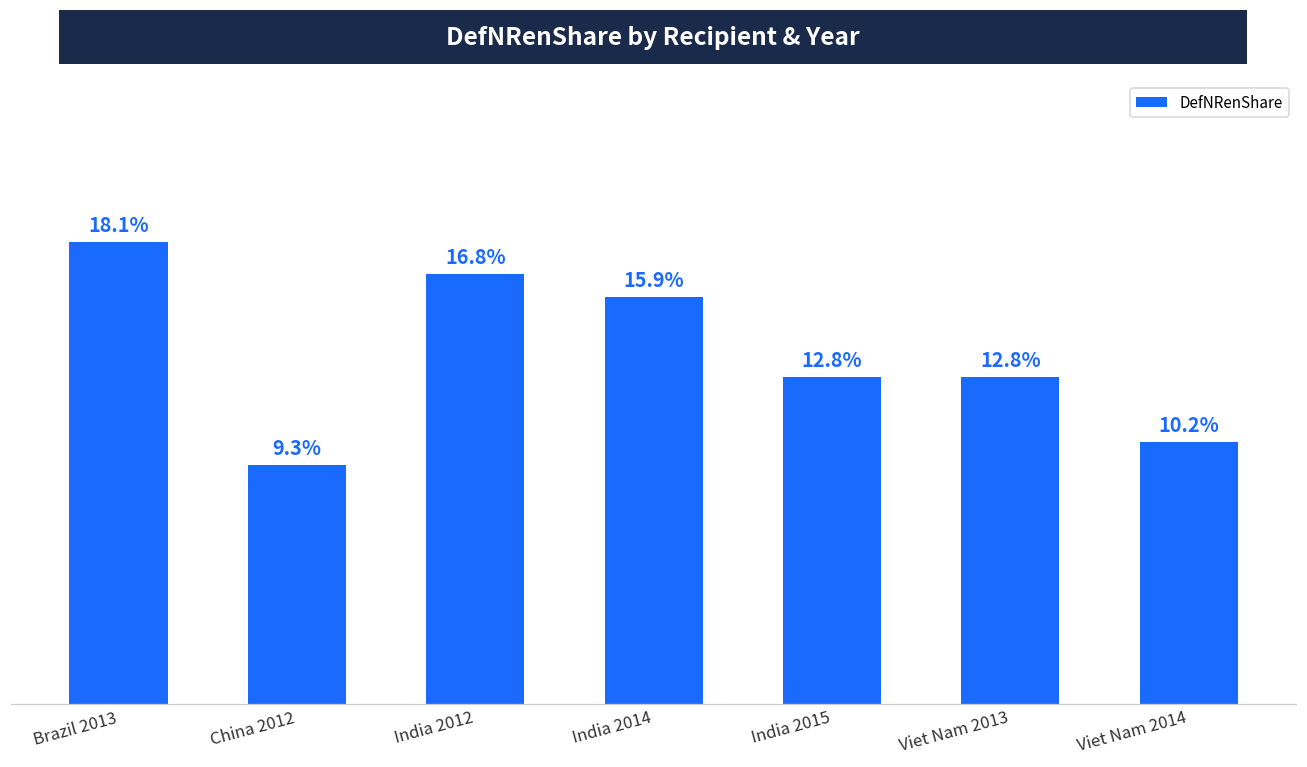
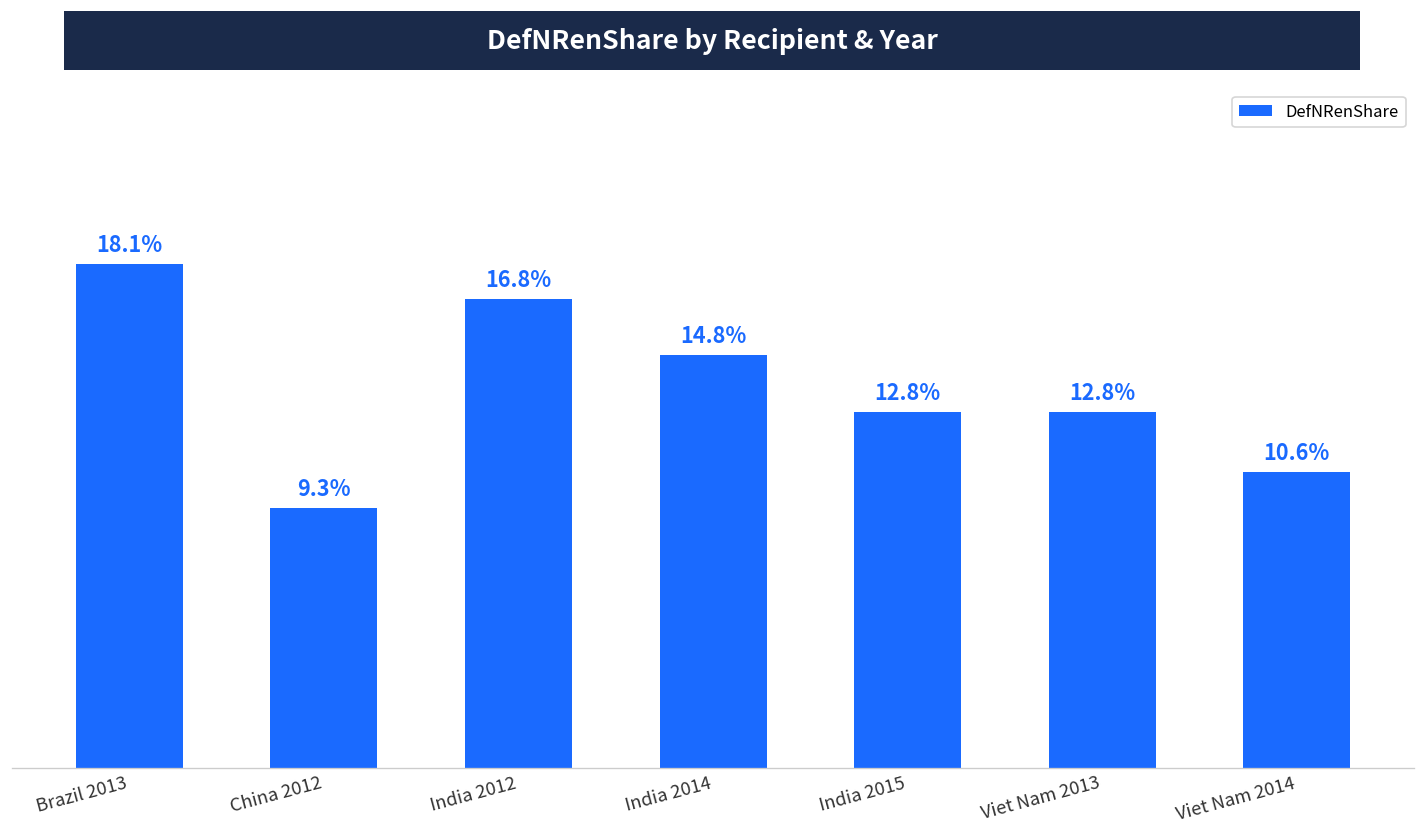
India 2014: 15.9% -> 14.8%
Viet Nam 2014: 10.2% -> 10.6%
